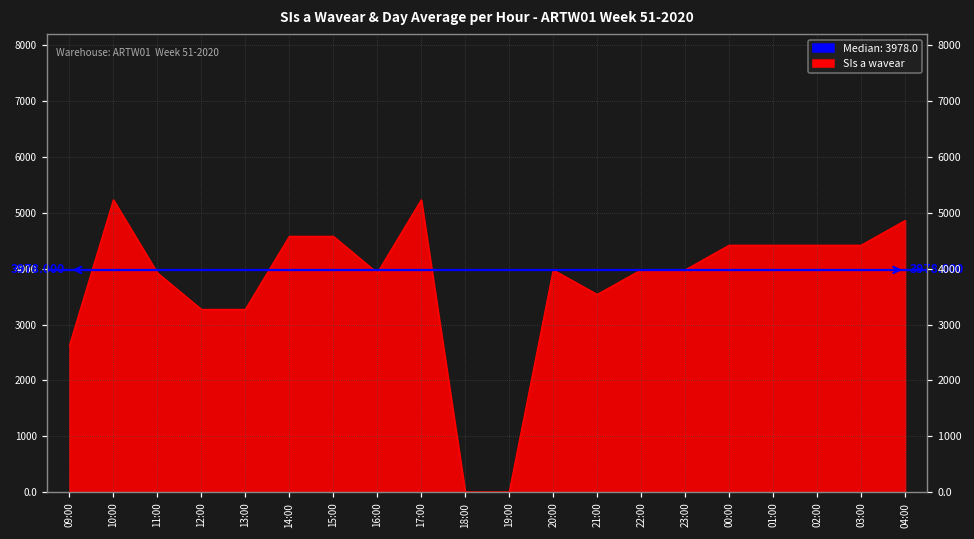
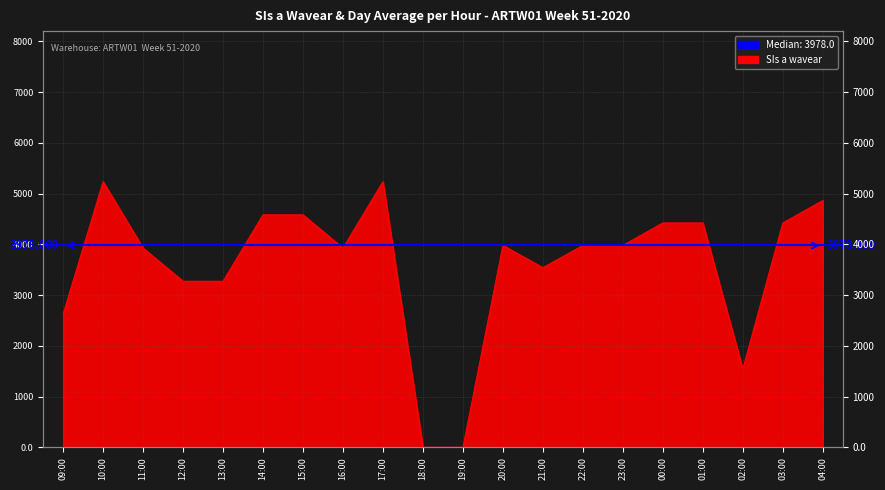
02:00: 4400 -> 1500
